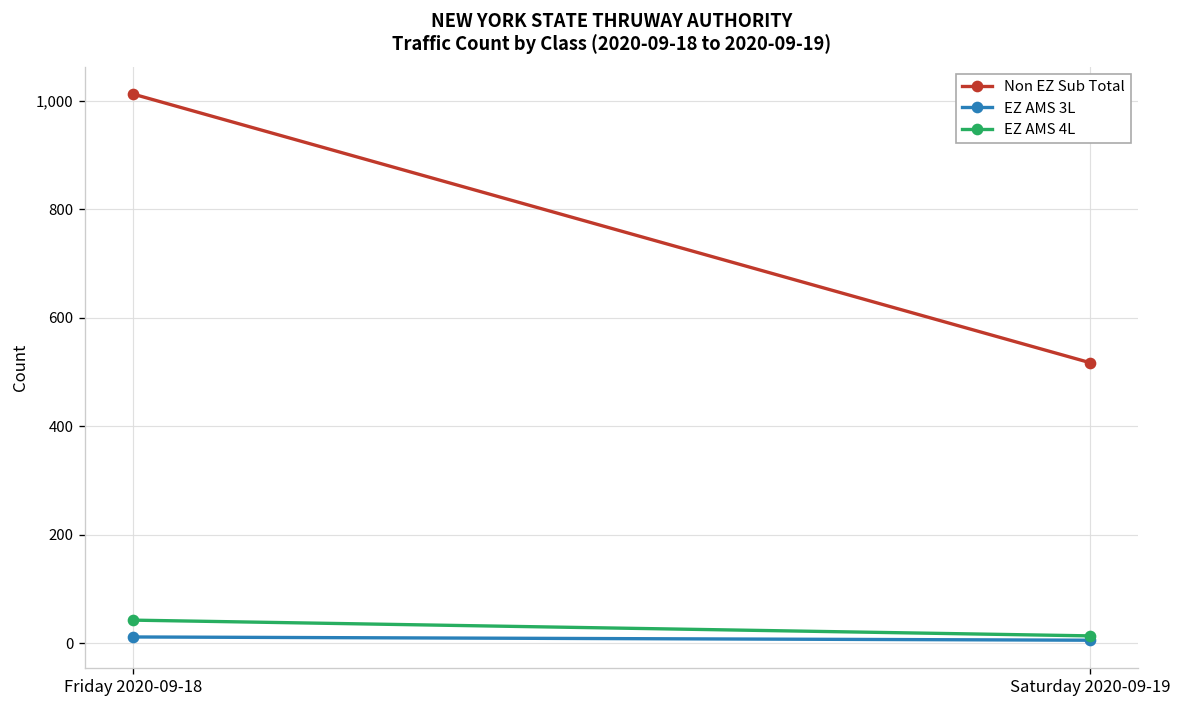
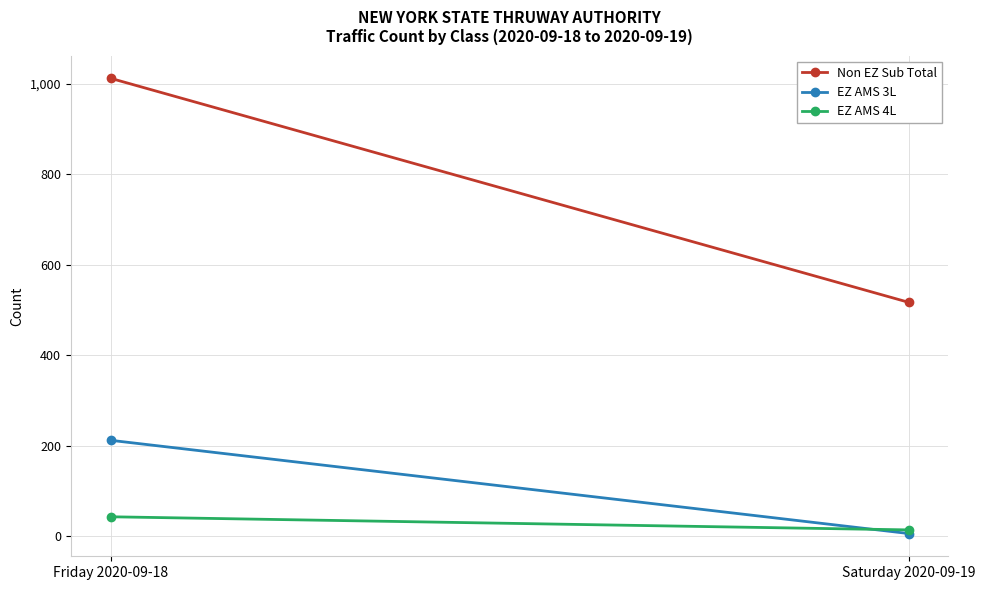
EZ AMS 3L, Friday 2020-09-18: 10 -> 210
